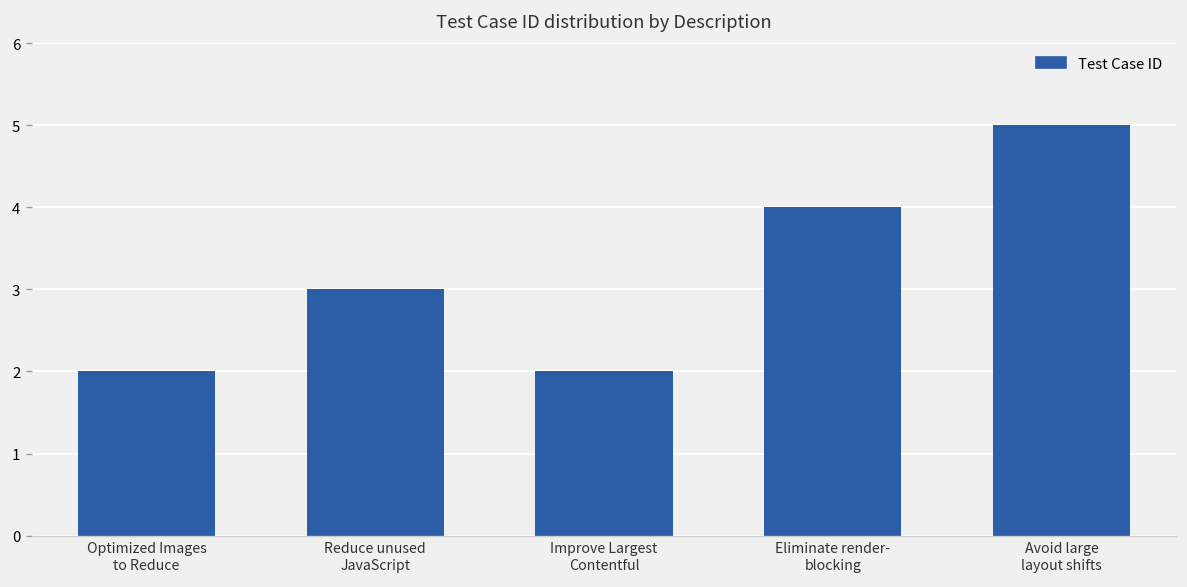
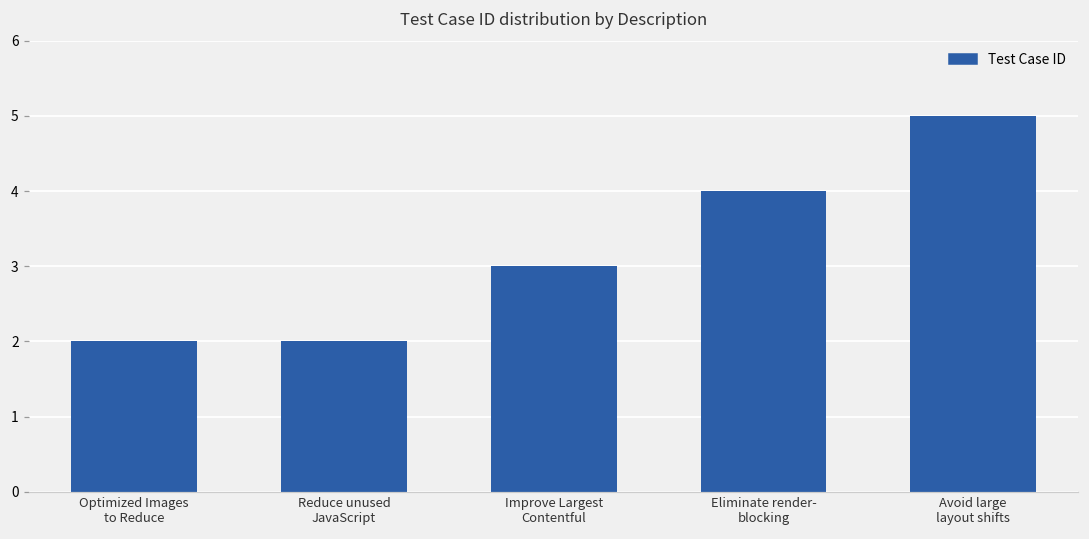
Reduce unused JavaScript: 3 -> 2
Improve Largest Contentful: 2 -> 3
